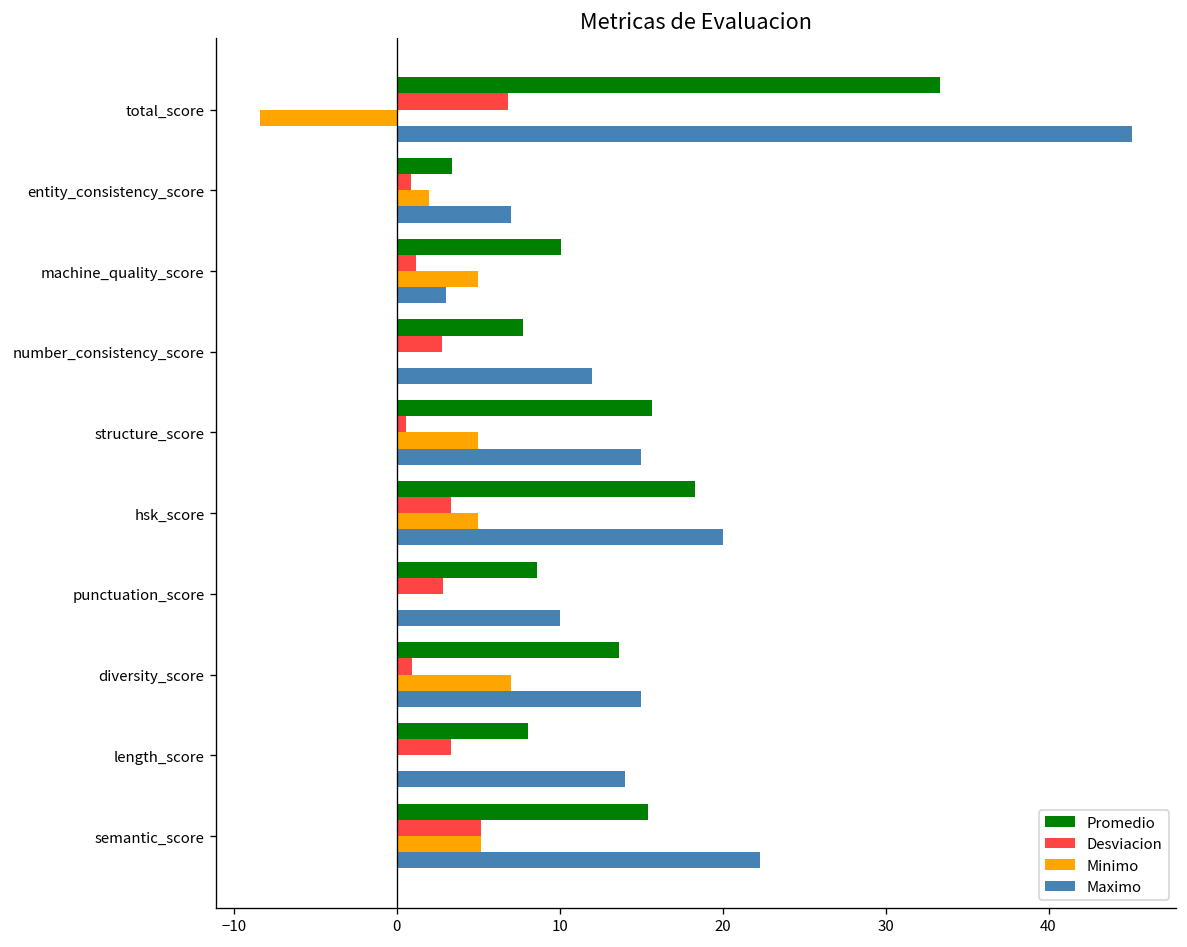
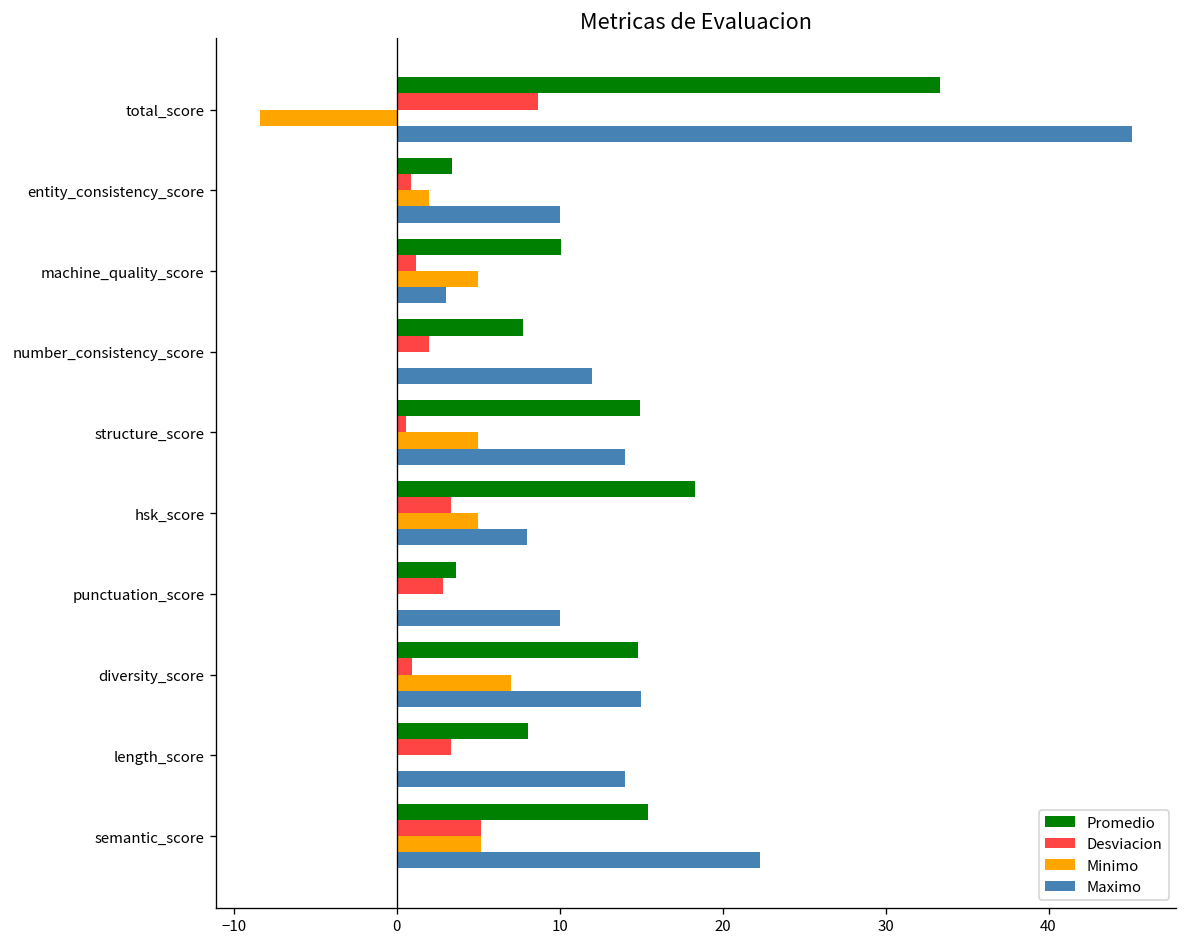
Desviacion, total_score: 6.8 -> 8.7
Maximo, entity_consistency_score: 7 -> 10
Desviacion, number_consistency_score: 2.8 -> 2.0
Promedio, structure_score: 15.7 -> 15.0
Maximo, structure_score: 15 -> 14
Maximo, hsk_score: 20 -> 8
Promedio, punctuation_score: 8.6 -> 3.7
Promedio, diversity_score: 13.6 -> 14.8
